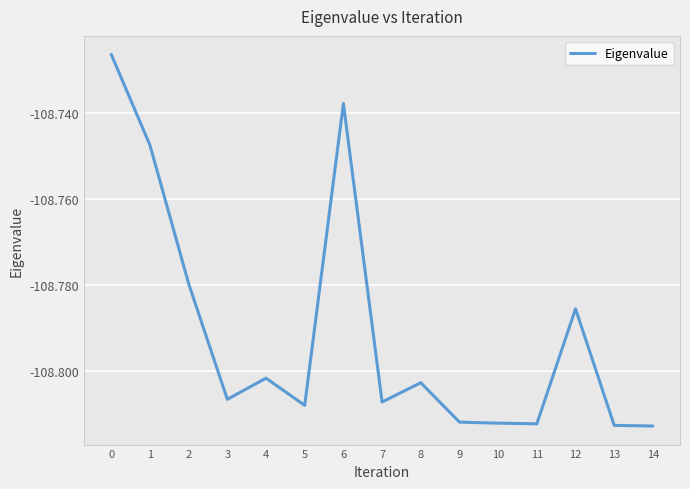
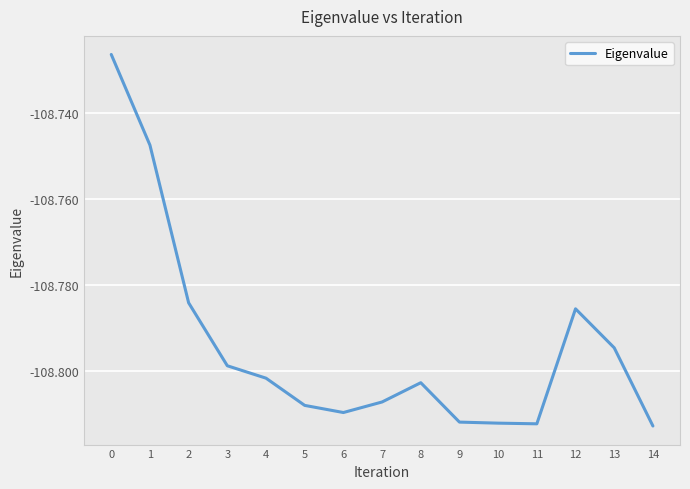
2: -108.780 -> -108.784
3: -108.807 -> -108.799
6: -108.738 -> -108.810
13: -108.813 -> -108.795
